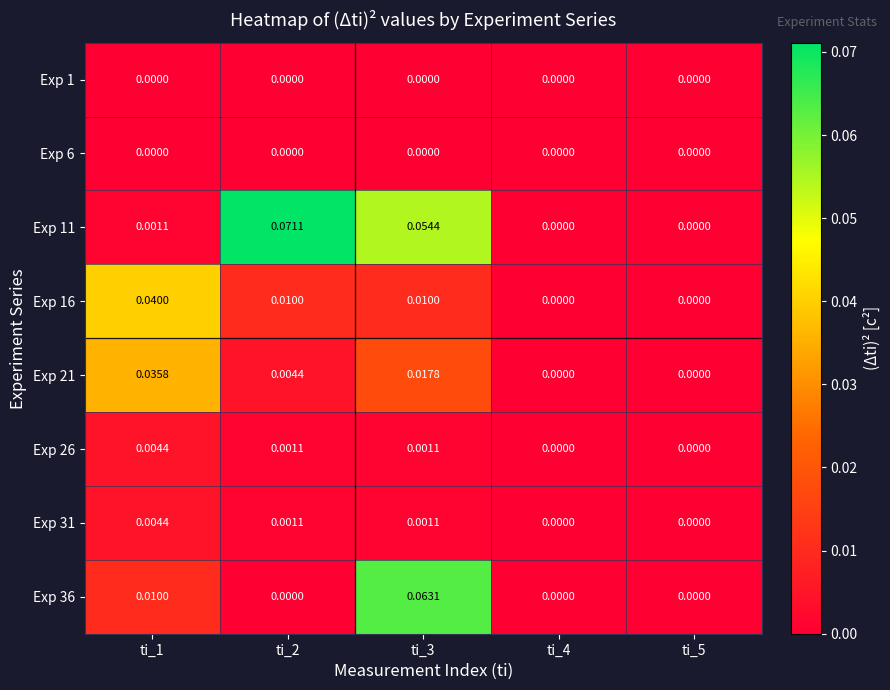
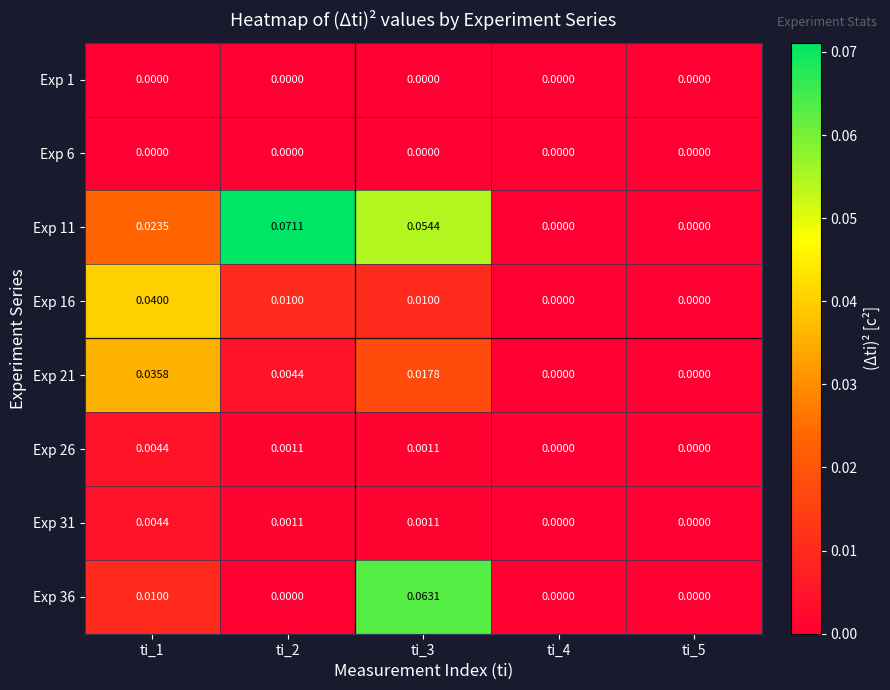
Exp 11, ti_1: 0.0011 -> 0.0235
